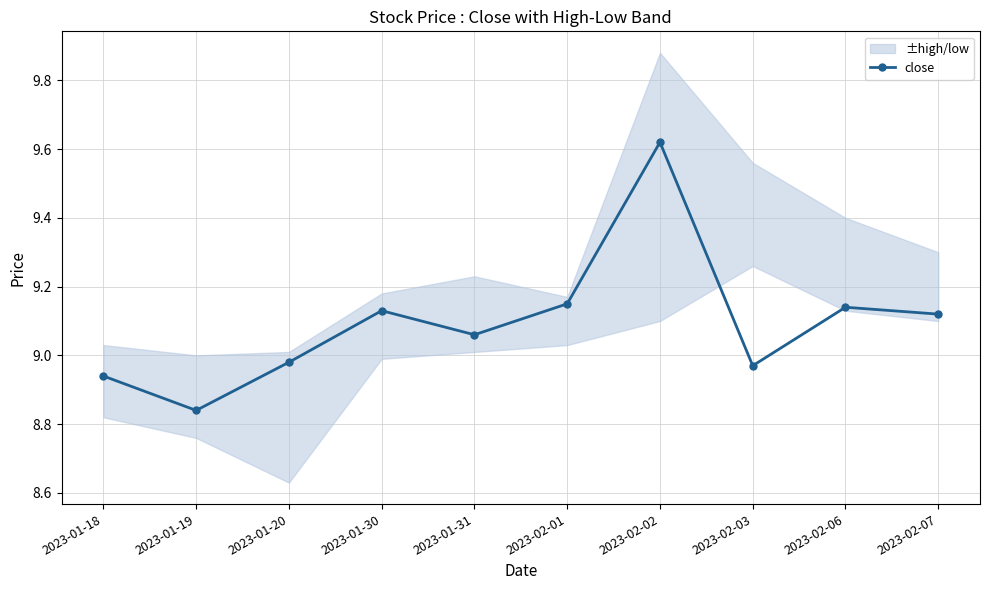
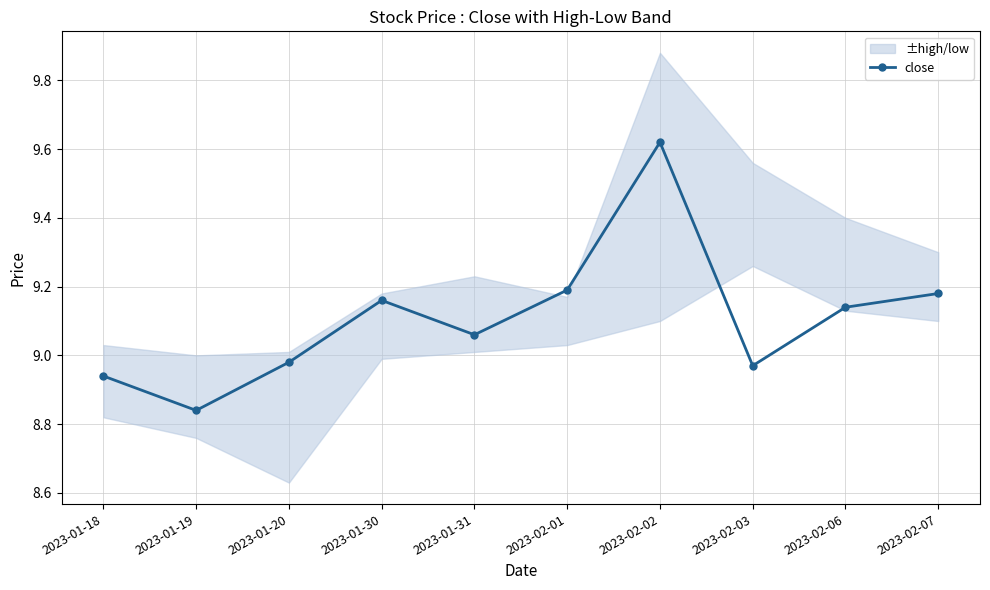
close, 2023-01-30: 9.13 -> 9.16
close, 2023-02-01: 9.15 -> 9.19
close, 2023-02-07: 9.12 -> 9.18
